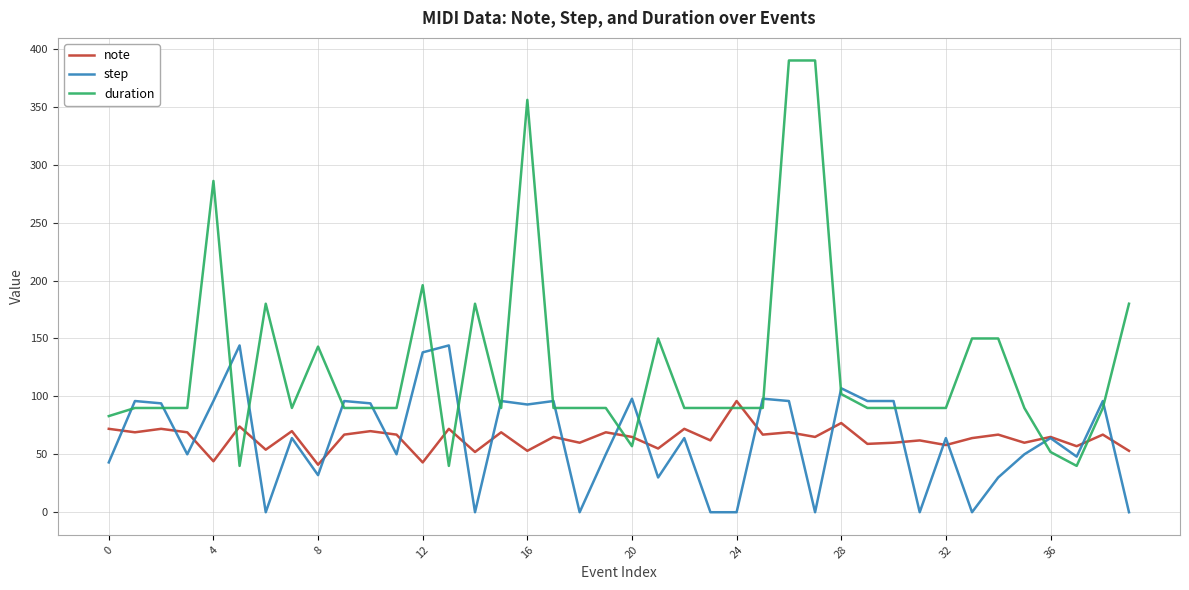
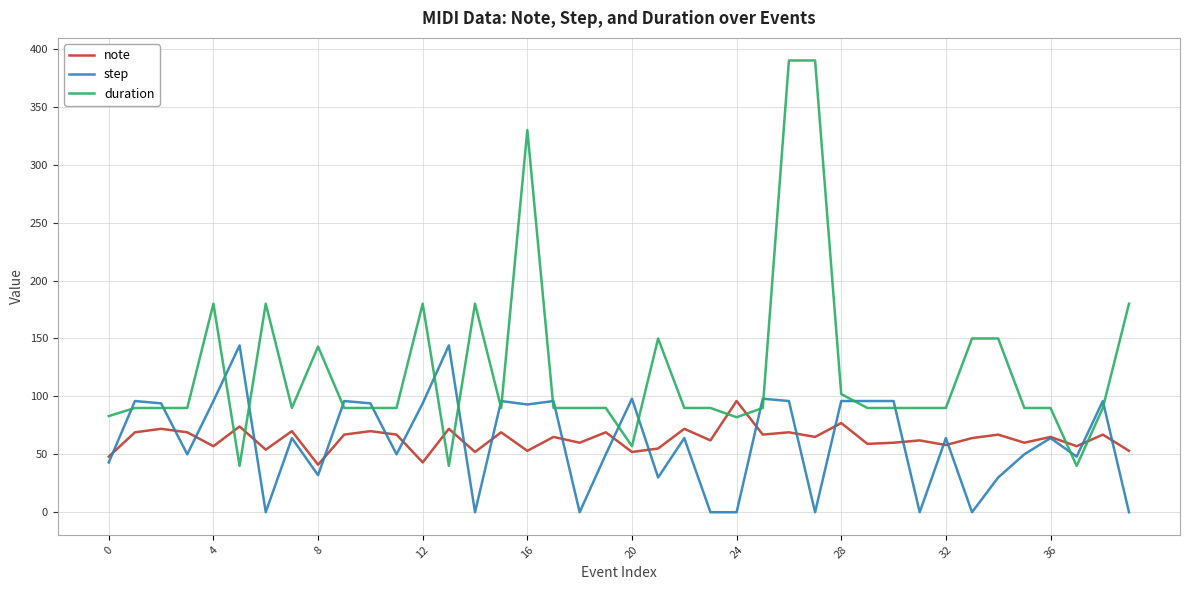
note, 0: 72 -> 48
note, 4: 44 -> 57
duration, 4: 286 -> 180
step, 12: 138 -> 94
duration, 12: 196 -> 180
duration, 16: 356 -> 330
note, 20: 65 -> 52
duration, 24: 90 -> 82
step, 28: 107 -> 96
duration, 36: 52 -> 90
